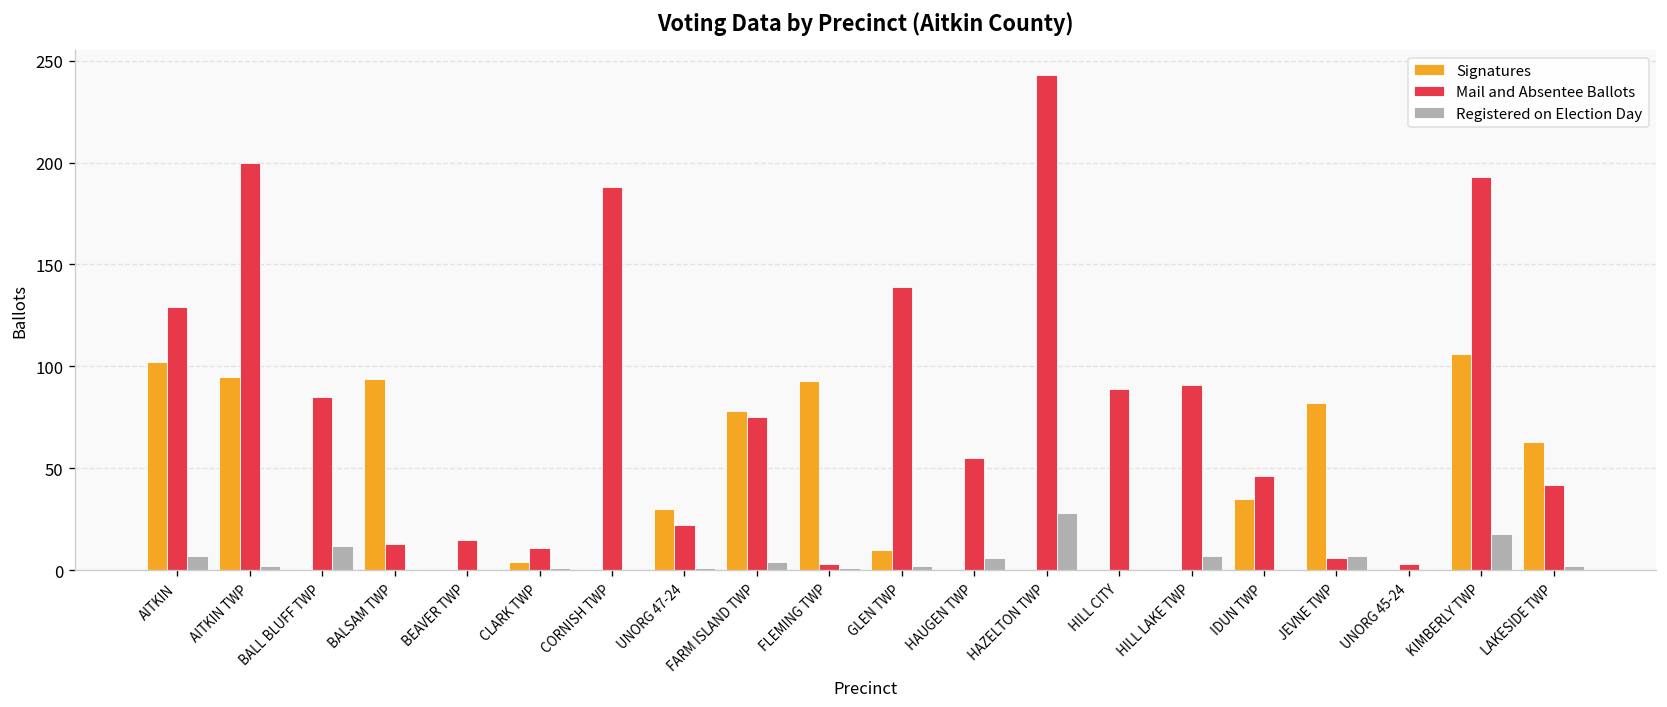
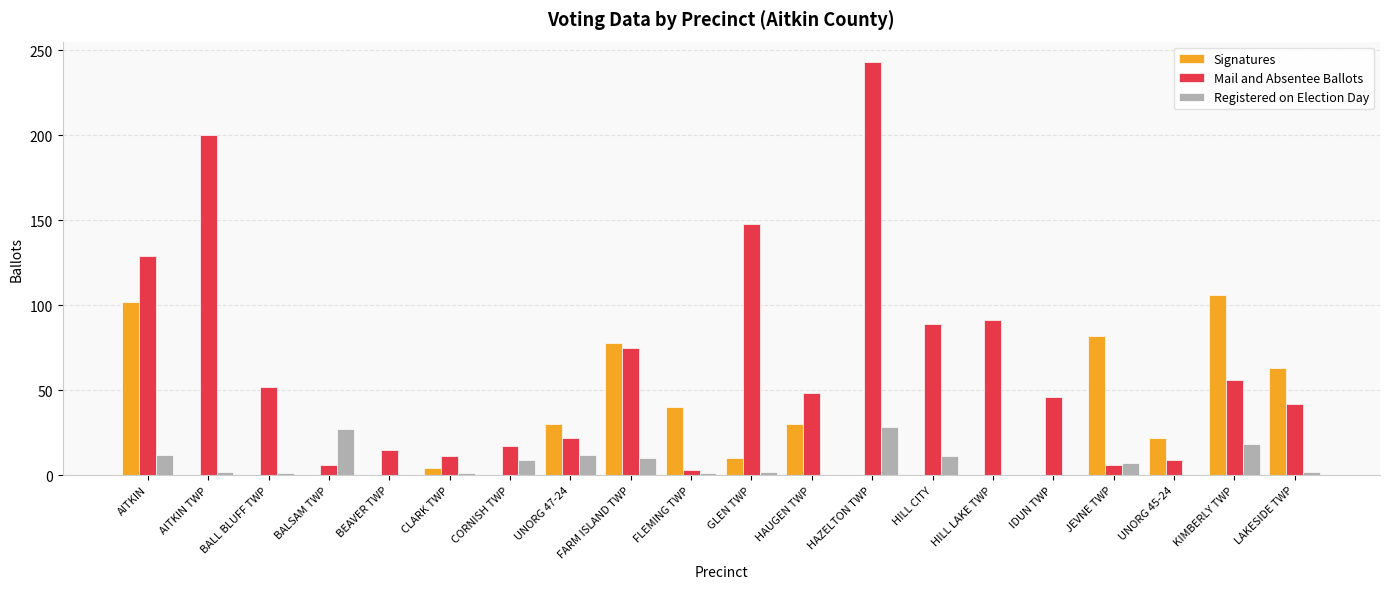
Registered on Election Day, AITKIN: 7 -> 12
Signatures, AITKIN TWP: 95 -> 0
Mail and Absentee Ballots, BALL BLUFF TWP: 85 -> 52
Registered on Election Day, BALL BLUFF TWP: 12 -> 1
Signatures, BALSAM TWP: 94 -> 0
Mail and Absentee Ballots, BALSAM TWP: 13 -> 6
Registered on Election Day, BALSAM TWP: 0 -> 27
Mail and Absentee Ballots, CORNISH TWP: 188 -> 17
Registered on Election Day, CORNISH TWP: 0 -> 9
Registered on Election Day, UNORG 47-24: 1 -> 12
Registered on Election Day, FARM ISLAND TWP: 4 -> 10
Signatures, FLEMING TWP: 93 -> 40
Mail and Absentee Ballots, GLEN TWP: 139 -> 148
Signatures, HAUGEN TWP: 0 -> 30
Mail and Absentee Ballots, HAUGEN TWP: 55 -> 48
Registered on Election Day, HAUGEN TWP: 6 -> 0
Registered on Election Day, HILL CITY: 0 -> 11
Registered on Election Day, HILL LAKE TWP: 7 -> 0
Signatures, IDUN TWP: 35 -> 0
Signatures, UNORG 45-24: 0 -> 22
Mail and Absentee Ballots, UNORG 45-24: 3 -> 9
Mail and Absentee Ballots, KIMBERLY TWP: 193 -> 56
